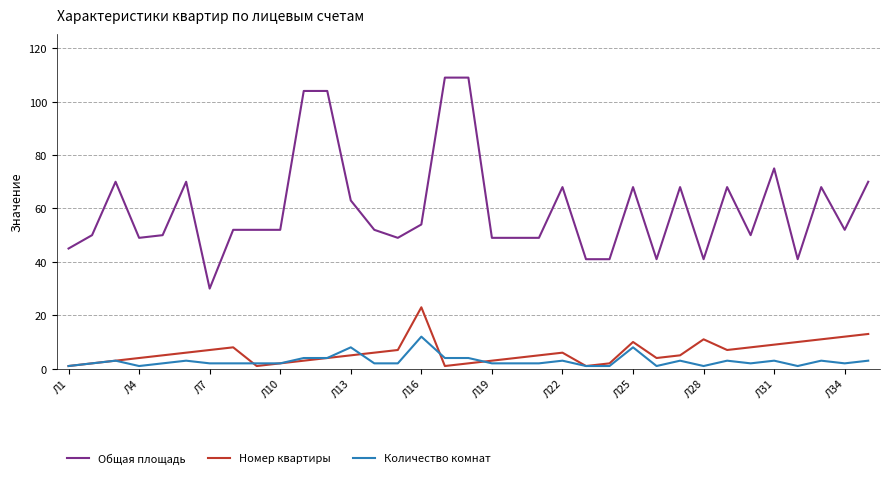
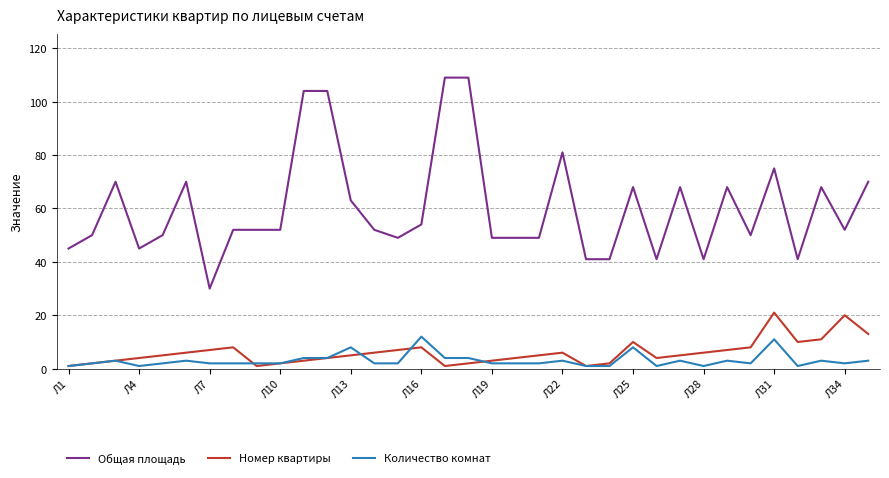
Общая площадь, Л4: 49 -> 45
Номер квартиры, Л16: 23 -> 8
Общая площадь, Л22: 68 -> 81
Номер квартиры, Л28: 11 -> 6
Номер квартиры, Л31: 9 -> 21
Количество комнат, Л31: 3 -> 11
Номер квартиры, Л34: 12 -> 20
